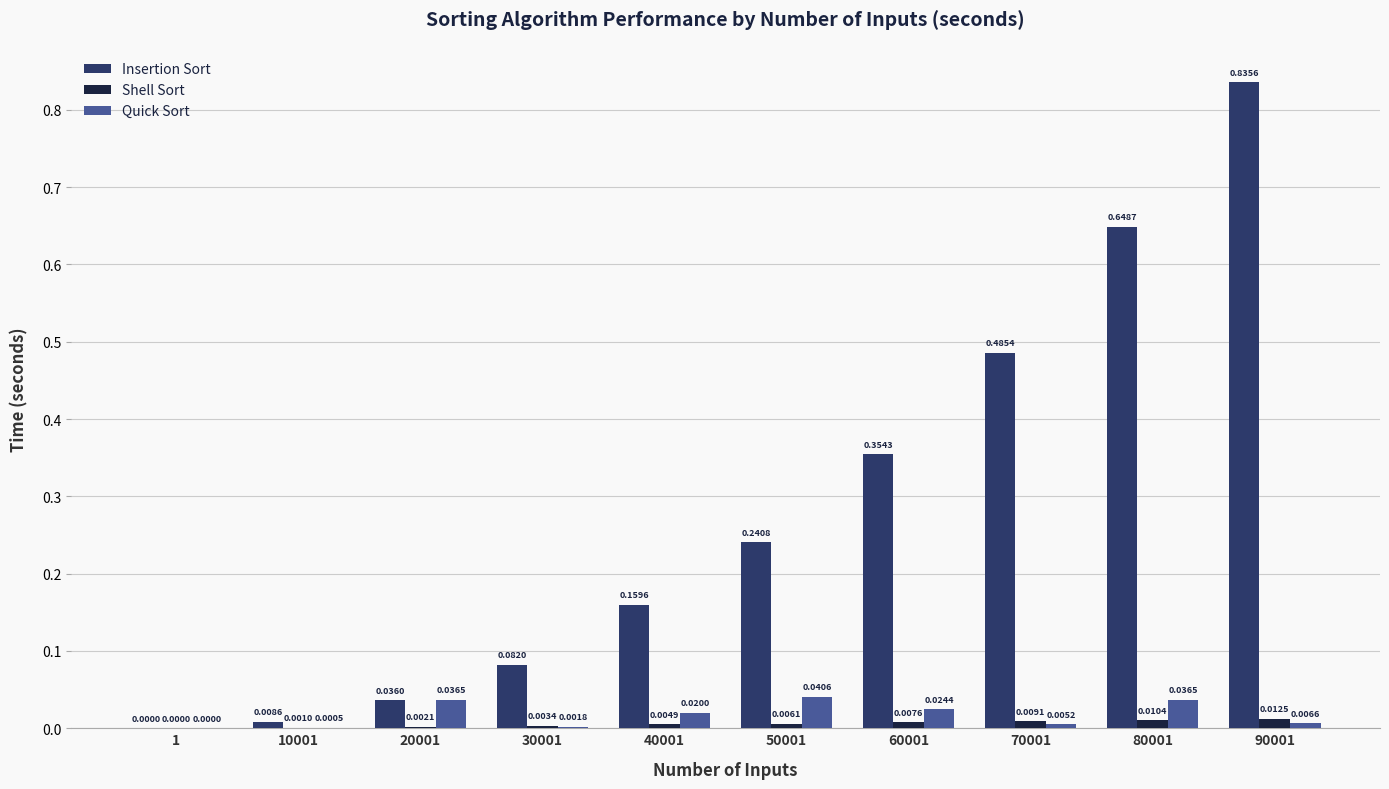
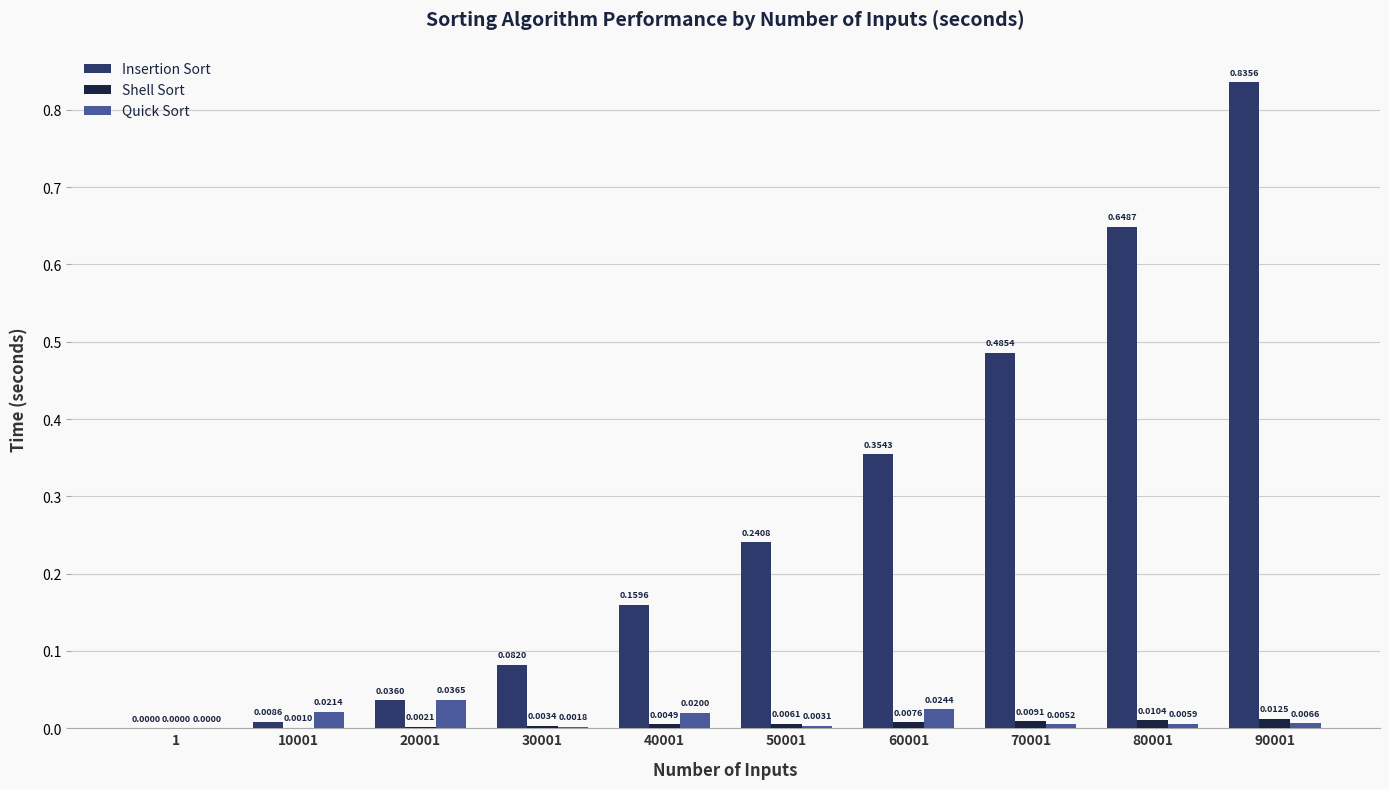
Quick Sort, 10001: 0.0005 -> 0.0214
Quick Sort, 50001: 0.0406 -> 0.0031
Quick Sort, 80001: 0.0365 -> 0.0059
